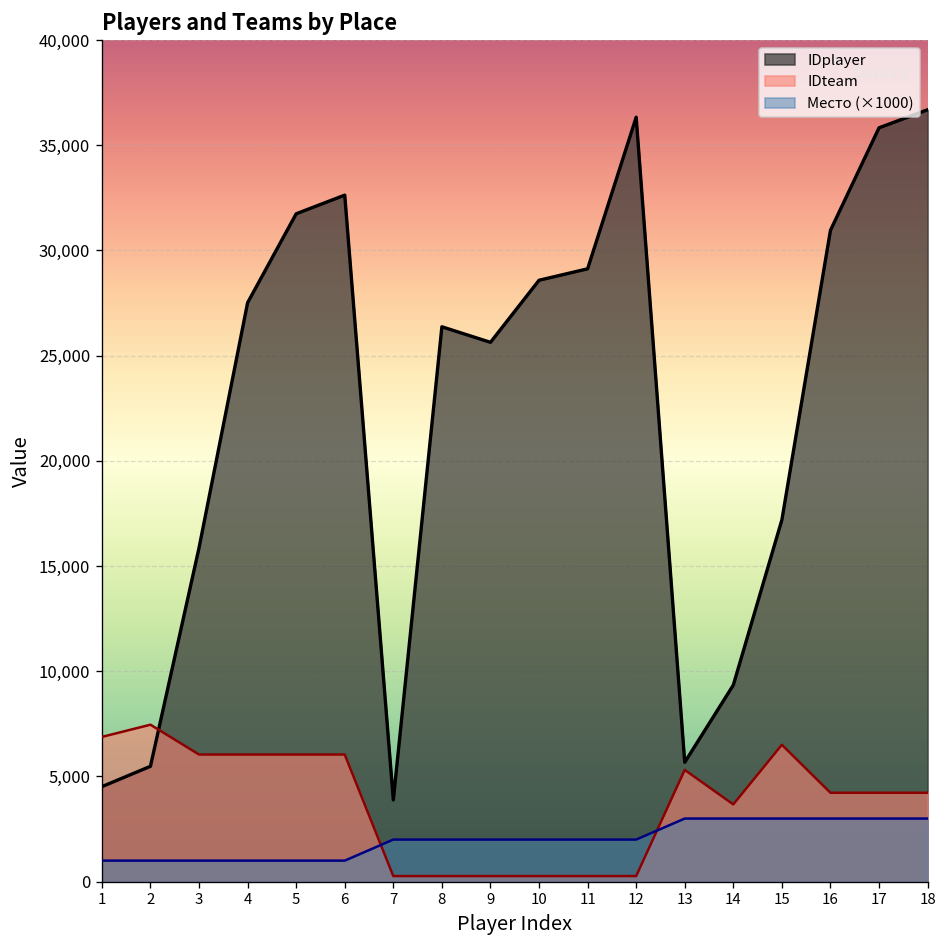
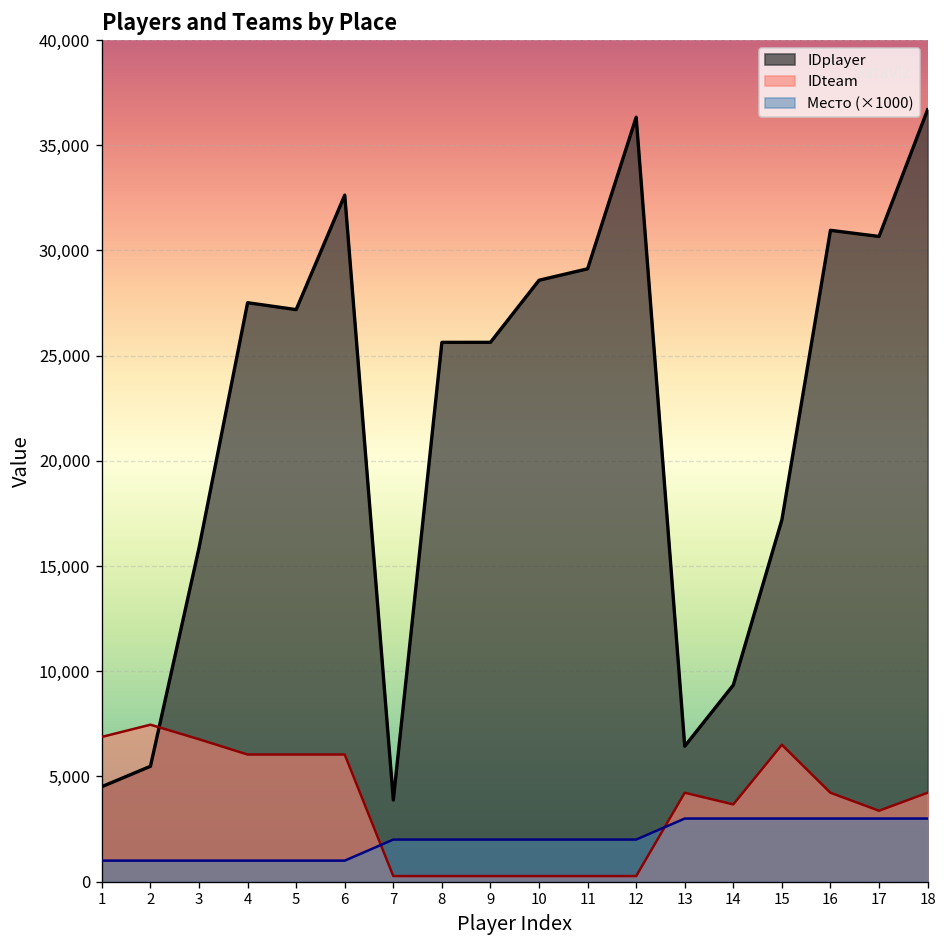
IDteam, 3: 6,000 -> 6,800
IDplayer, 5: 31,700 -> 27,200
IDplayer, 8: 26,400 -> 25,600
IDplayer, 13: 5,700 -> 6,400
IDteam, 13: 5,300 -> 4,200
IDplayer, 17: 35,800 -> 30,700
IDteam, 17: 4,200 -> 3,400
